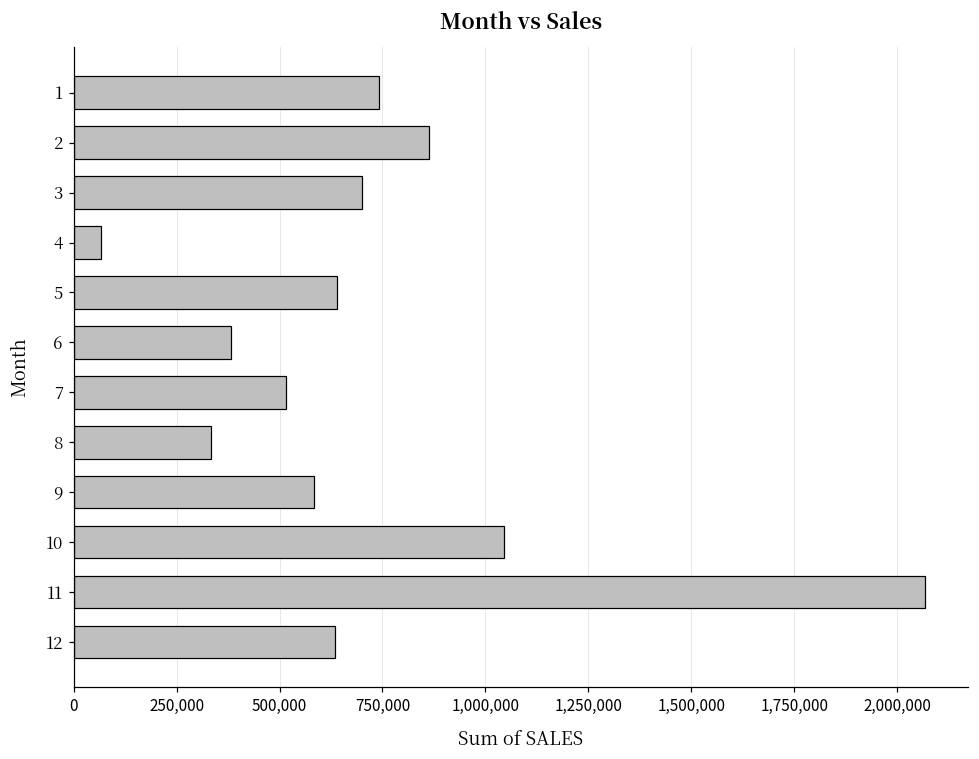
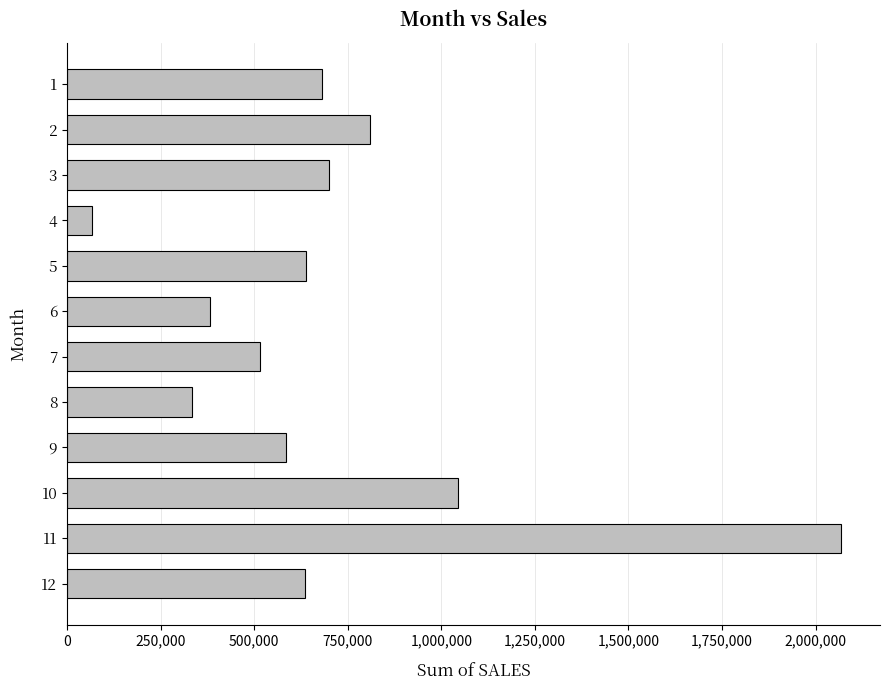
1: 740,000 -> 680,000
2: 860,000 -> 810,000
